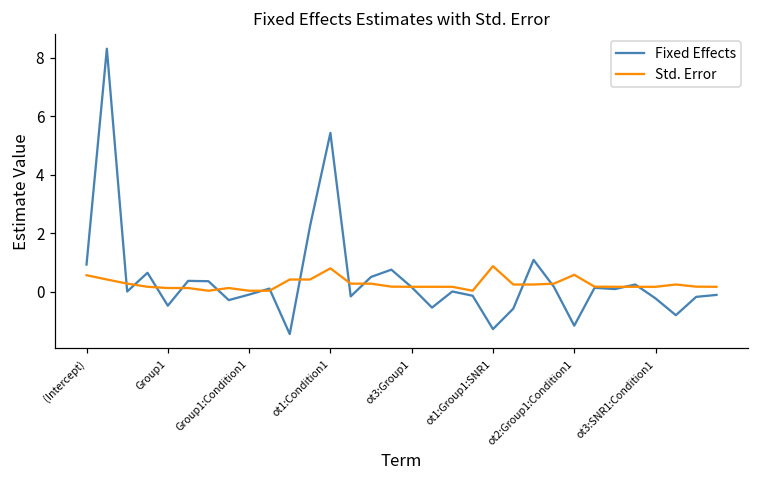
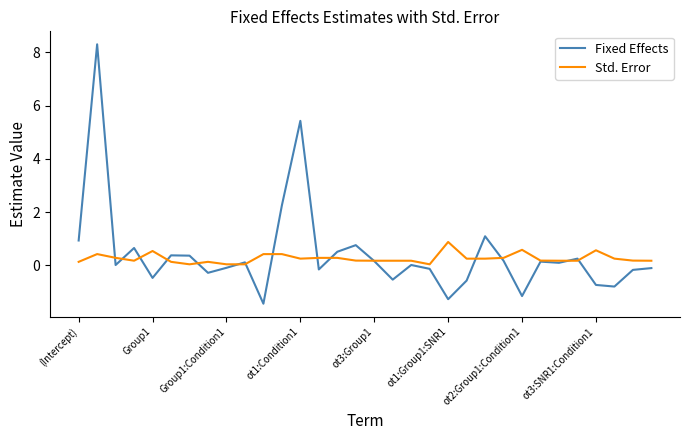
Std. Error, (Intercept): 0.6 -> 0.1
Std. Error, Group1: 0.1 -> 0.5
Std. Error, ot1:Condition1: 0.8 -> 0.2
Fixed Effects, ot3:SNR1:Condition1: -0.2 -> -0.7
Std. Error, ot3:SNR1:Condition1: 0.2 -> 0.6
